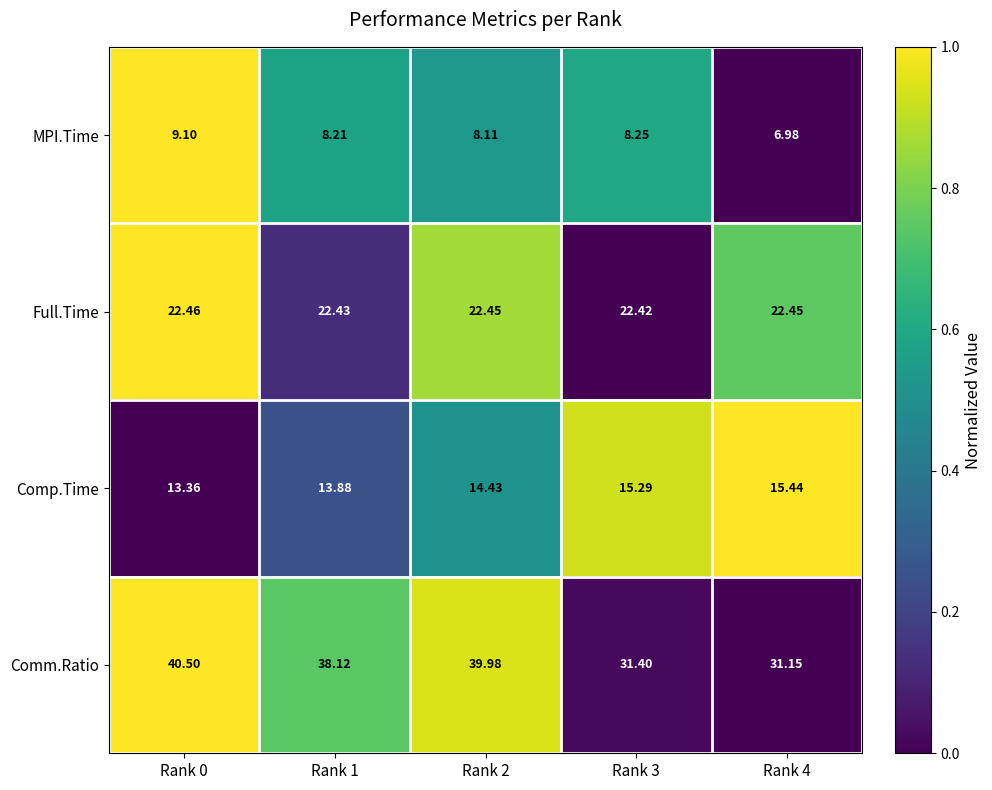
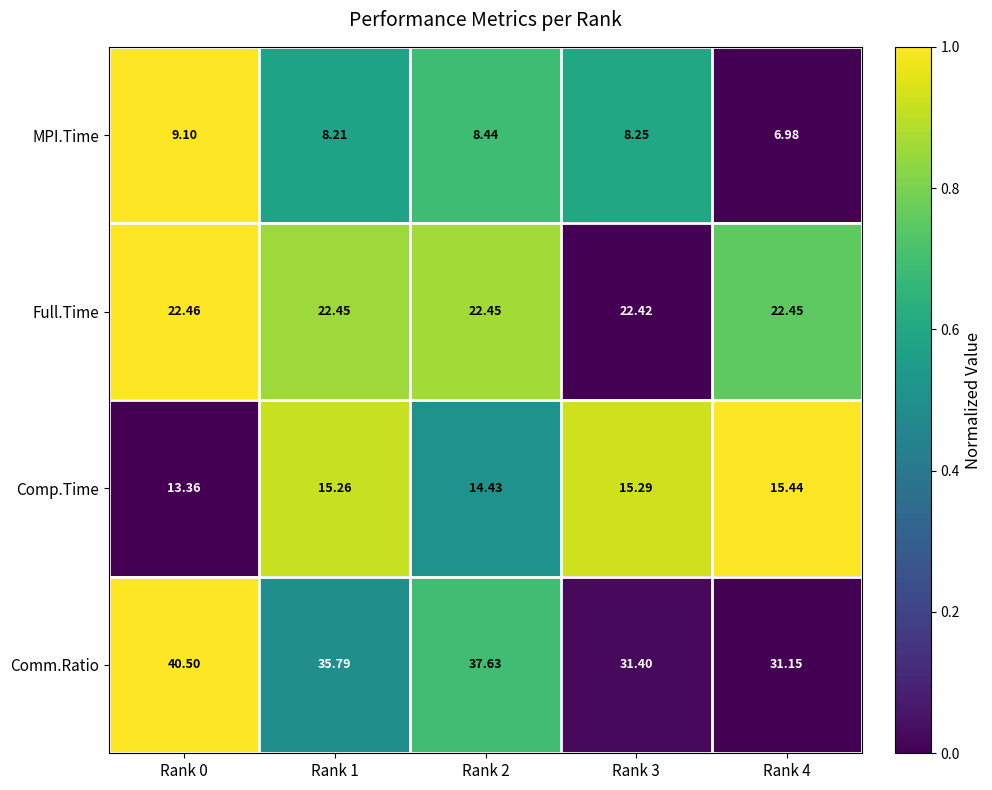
MPI.Time, Rank 2: 8.11 -> 8.44
Full.Time, Rank 1: 22.43 -> 22.45
Comp.Time, Rank 1: 13.88 -> 15.26
Comm.Ratio, Rank 1: 38.12 -> 35.79
Comm.Ratio, Rank 2: 39.98 -> 37.63
